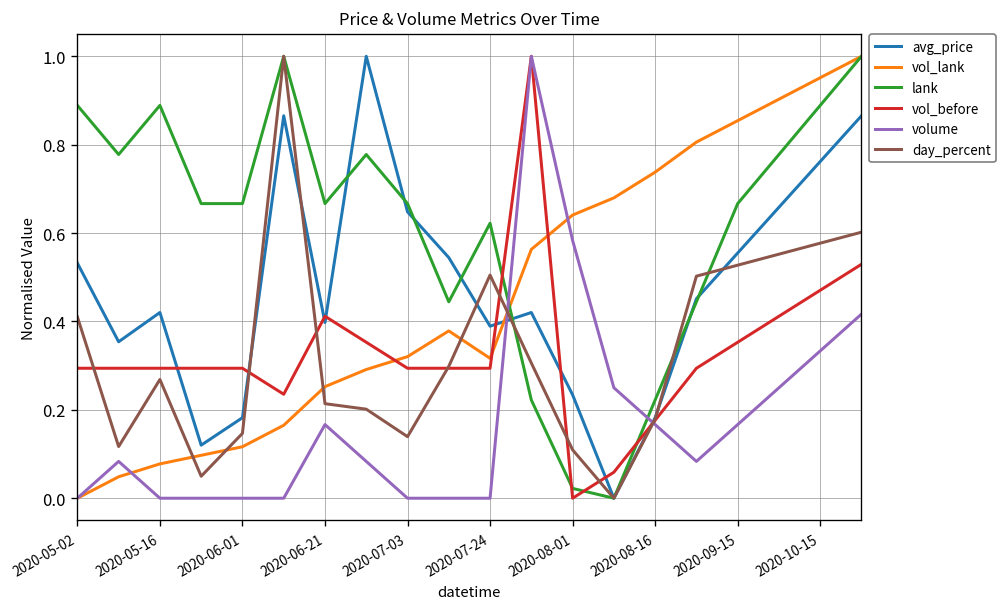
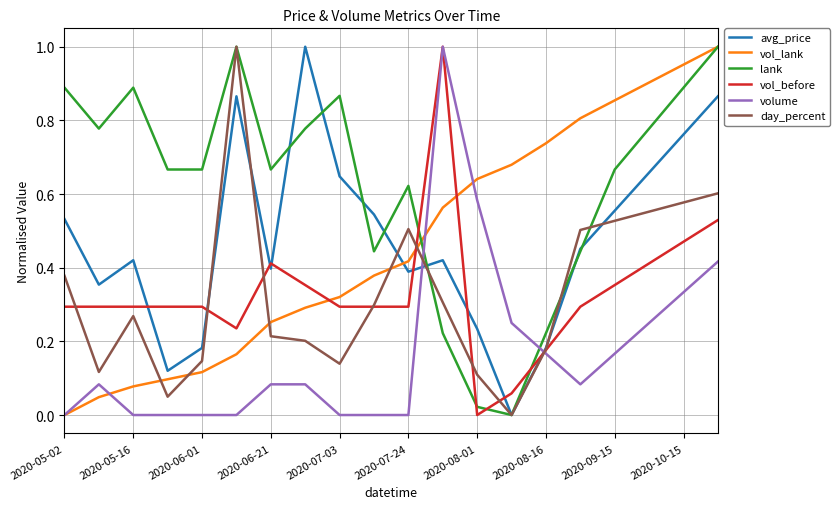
day_percent, 2020-05-02: 0.41 -> 0.38
volume, 2020-06-21: 0.17 -> 0.08
lank, 2020-07-03: 0.67 -> 0.87
vol_lank, 2020-07-24: 0.32 -> 0.42
